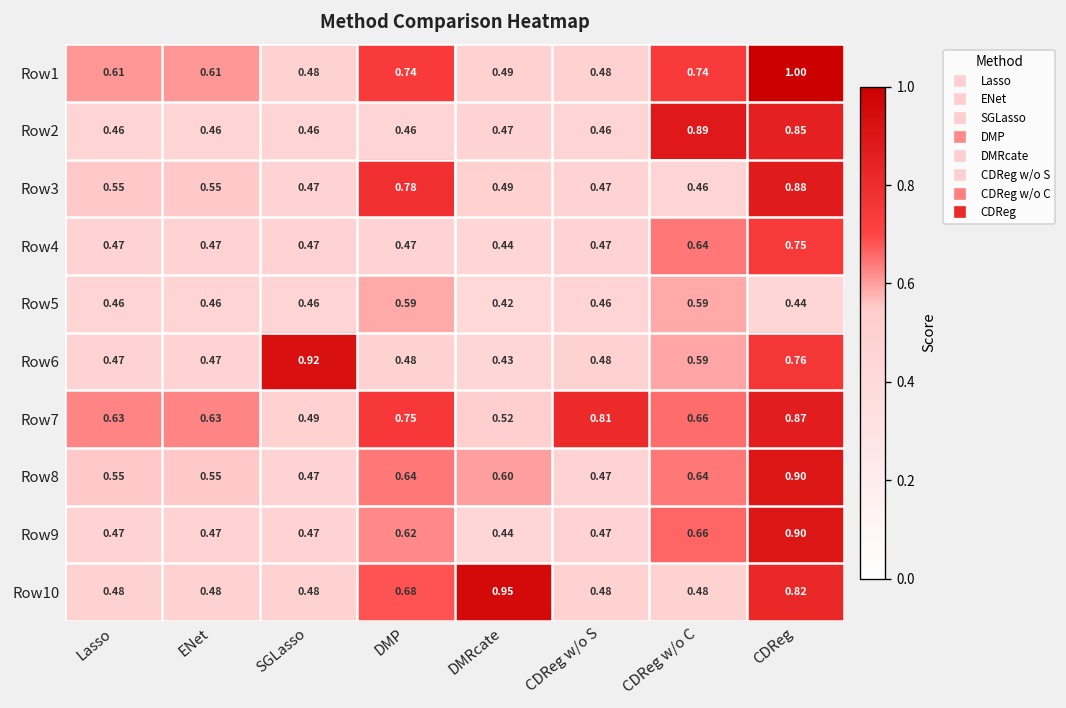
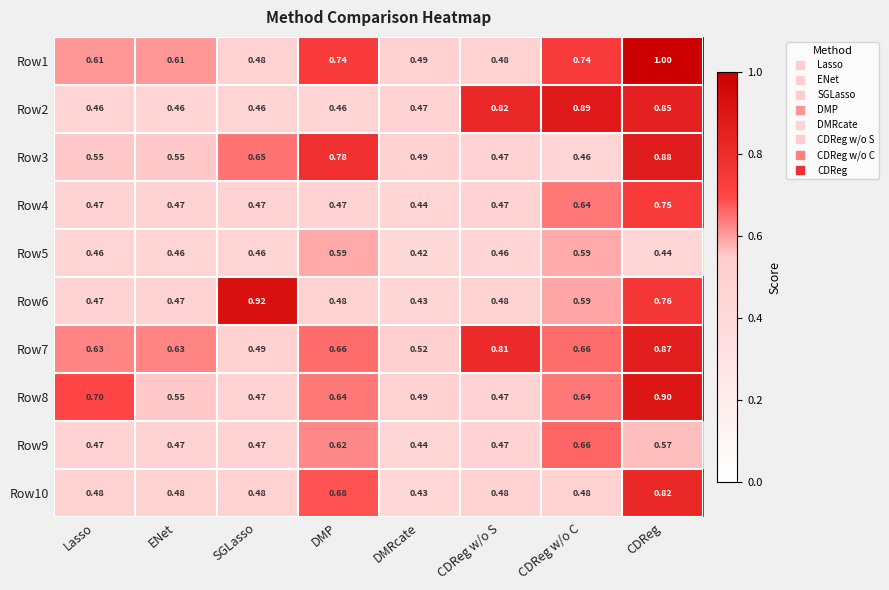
Row2, CDReg w/o S: 0.46 -> 0.82
Row3, SGLasso: 0.47 -> 0.65
Row7, DMP: 0.75 -> 0.66
Row8, Lasso: 0.55 -> 0.70
Row8, DMRcate: 0.60 -> 0.49
Row9, CDReg: 0.90 -> 0.57
Row10, DMRcate: 0.95 -> 0.43
